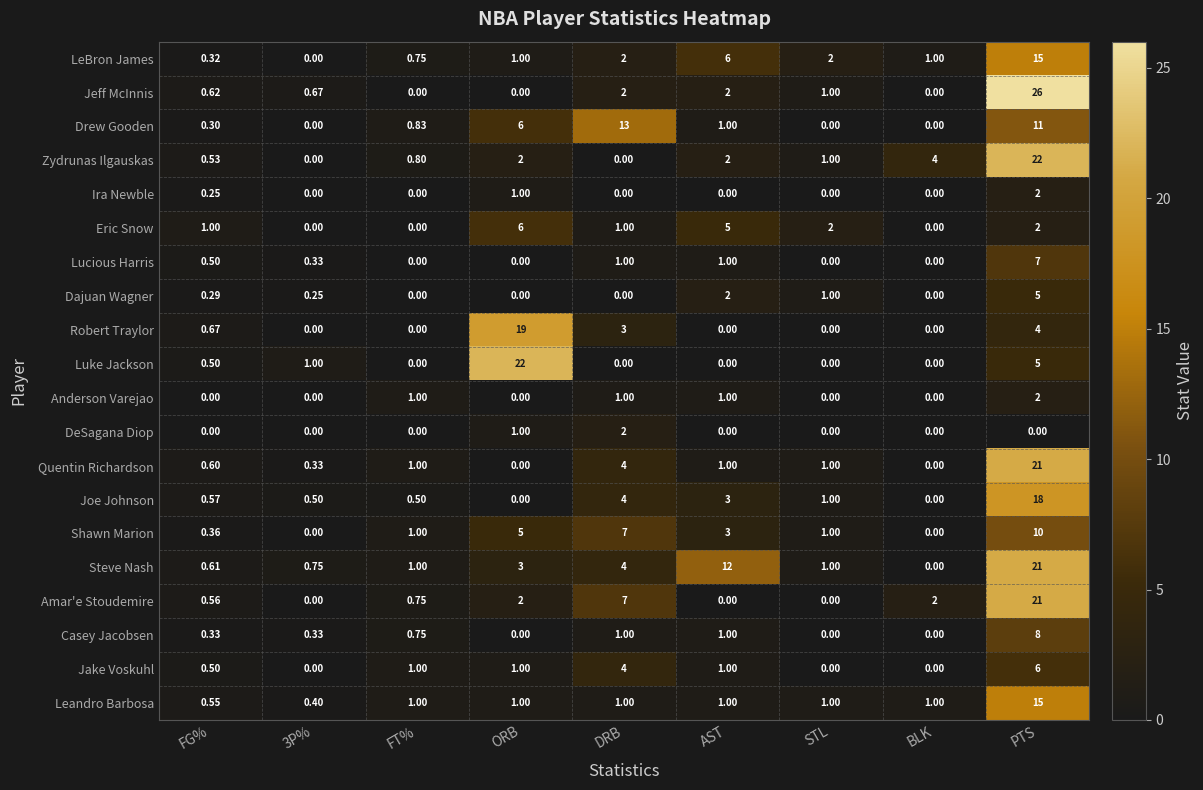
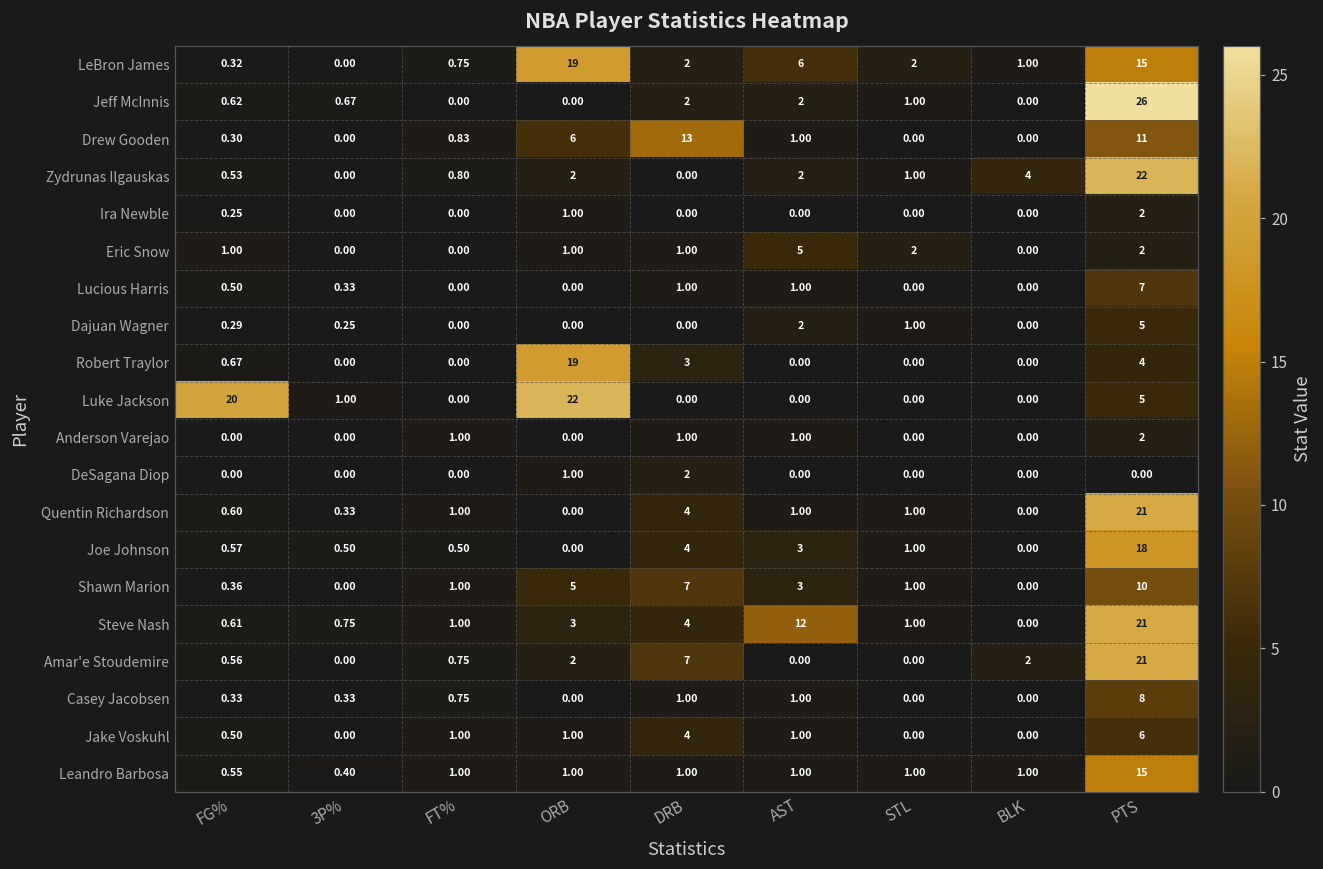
LeBron James, ORB: 1.00 -> 19
Eric Snow, ORB: 6 -> 1.00
Luke Jackson, FG%: 0.50 -> 20
